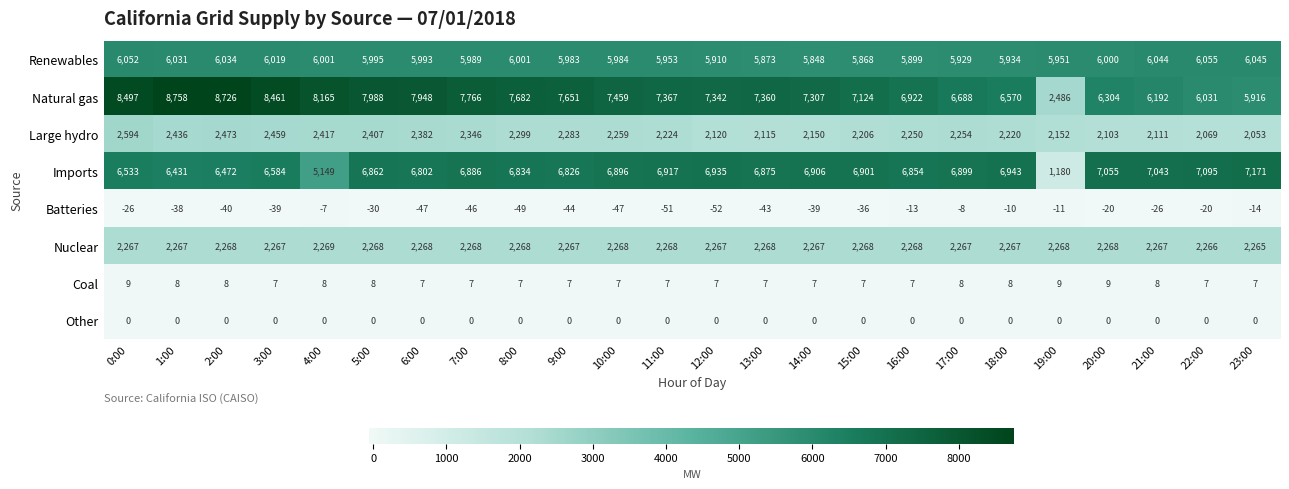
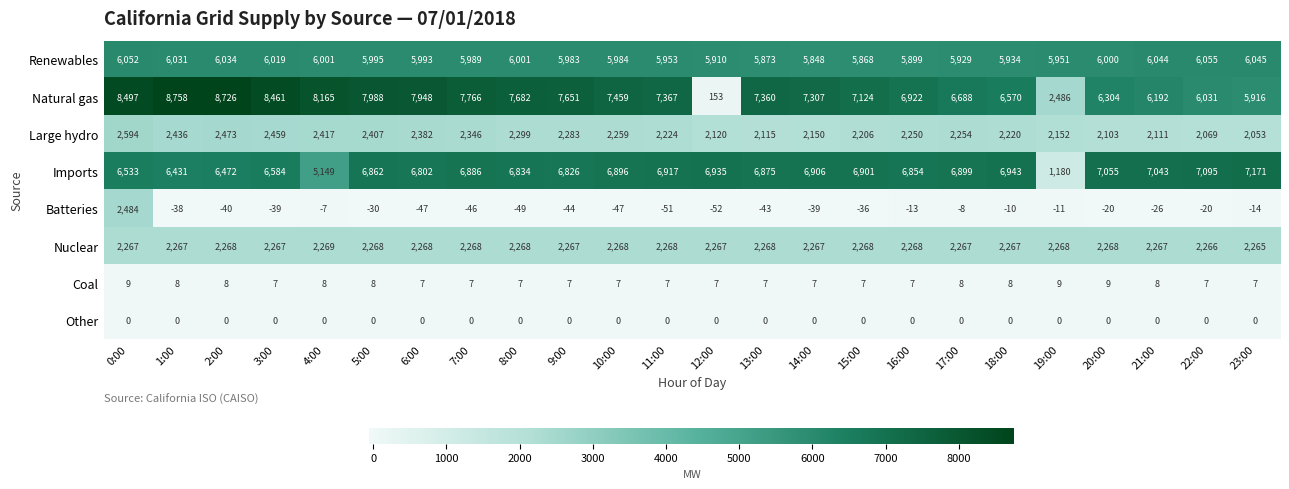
Natural gas, 12:00: 7,342 -> 153
Batteries, 0:00: -26 -> 2,484
